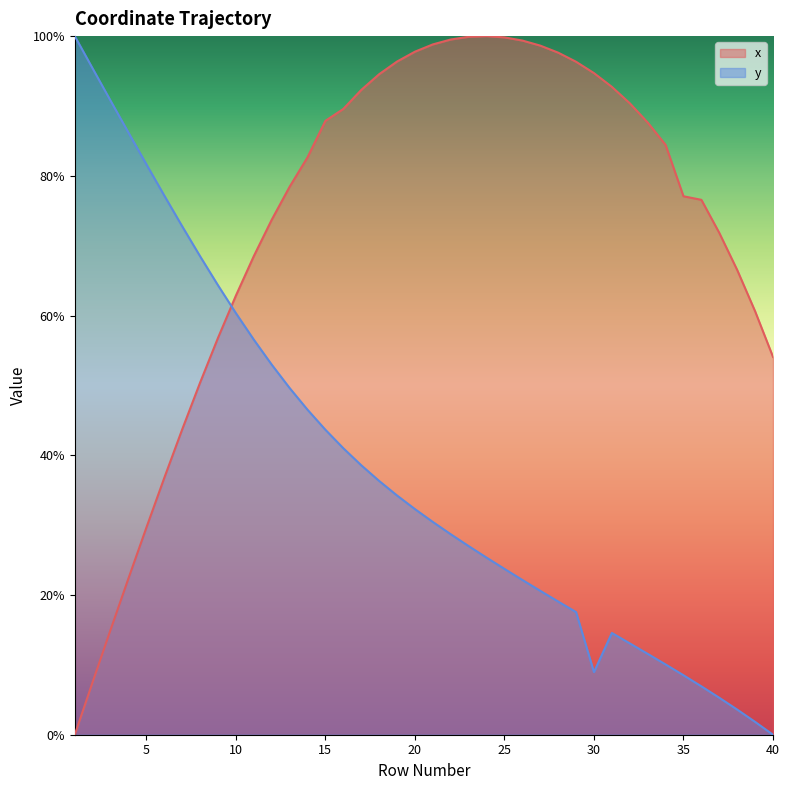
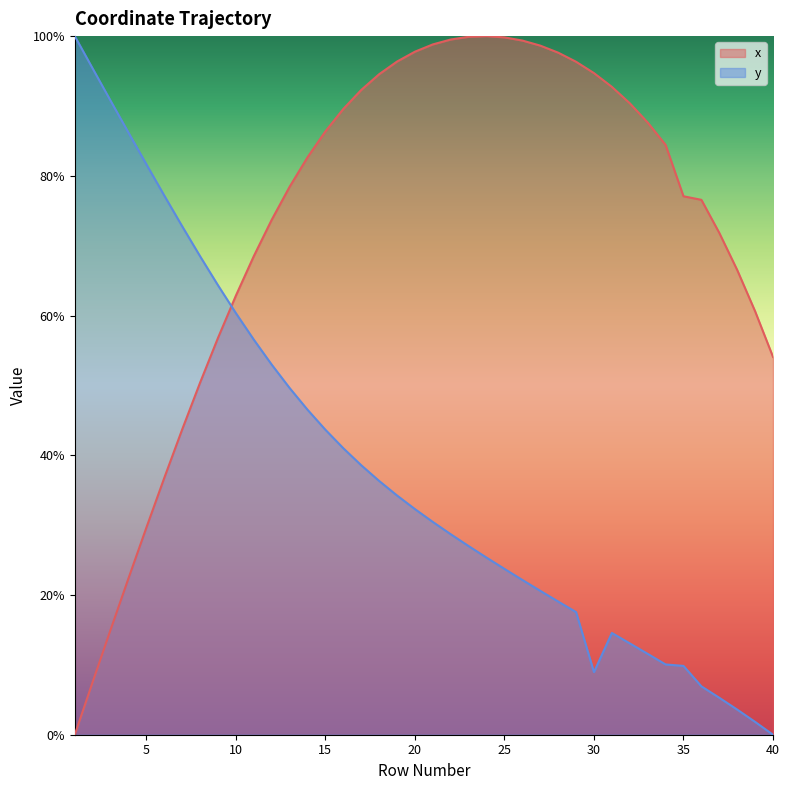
x, 15: 88% -> 86%
y, 35: 9% -> 10%
